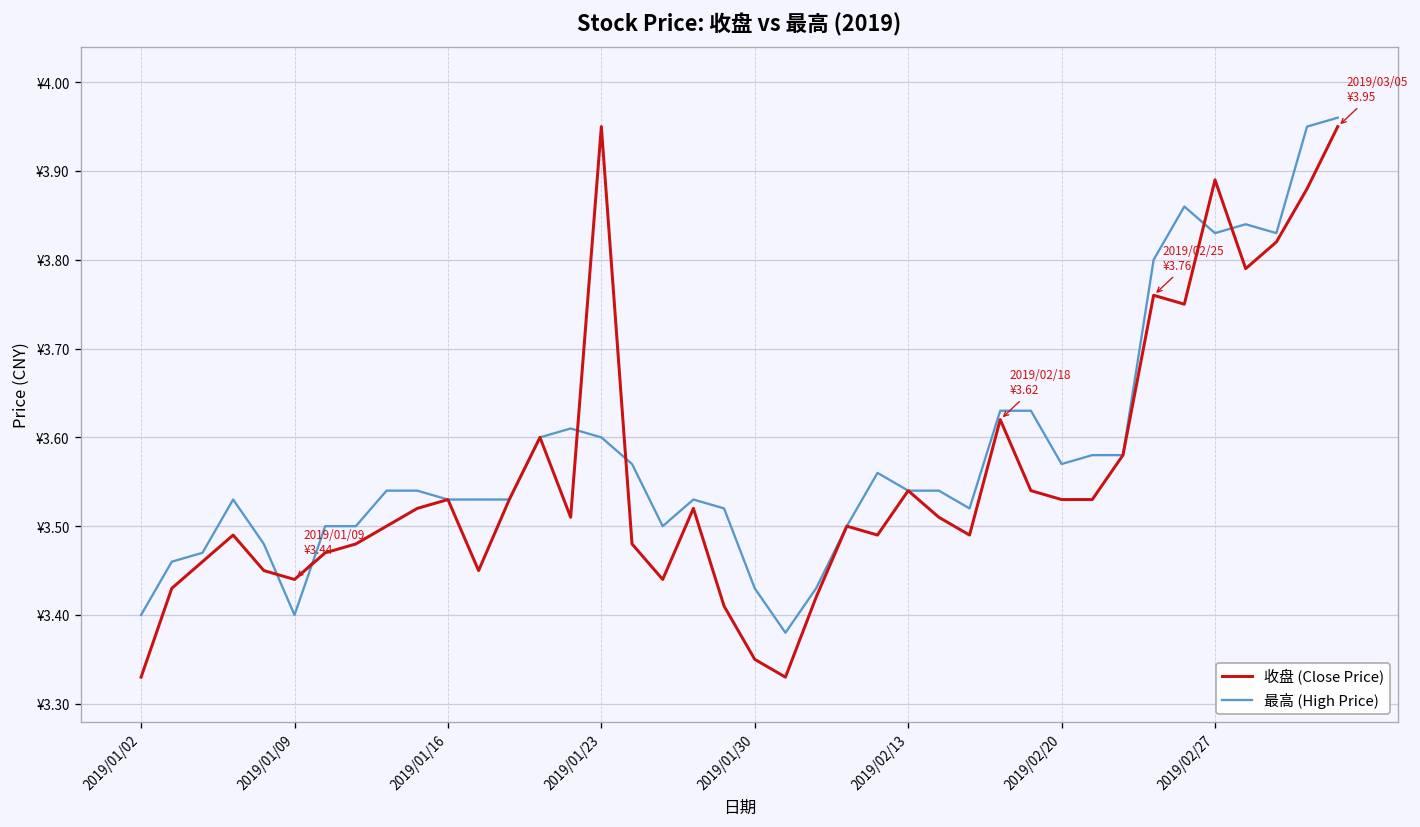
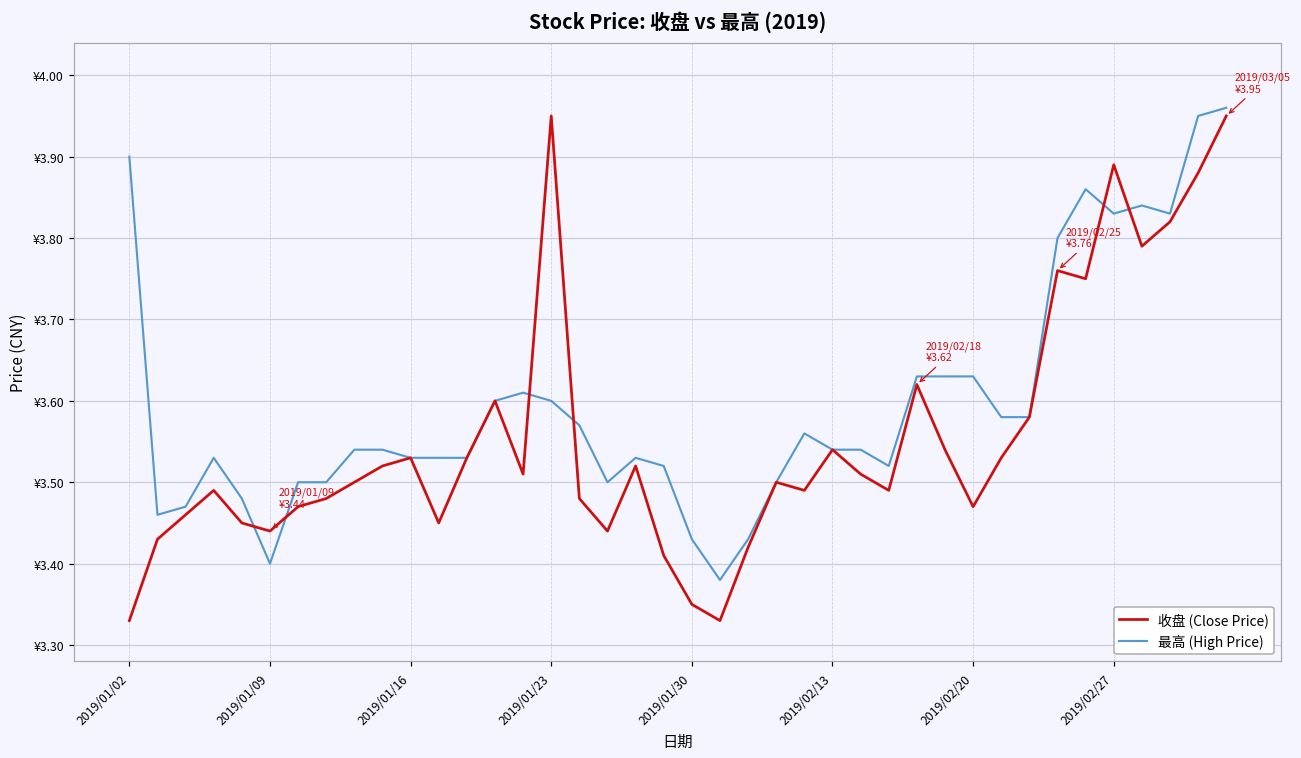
最高 (High Price), 2019/01/02: ¥3.4 -> ¥3.9
收盘 (Close Price), 2019/02/20: ¥3.53 -> ¥3.47
最高 (High Price), 2019/02/20: ¥3.57 -> ¥3.63
